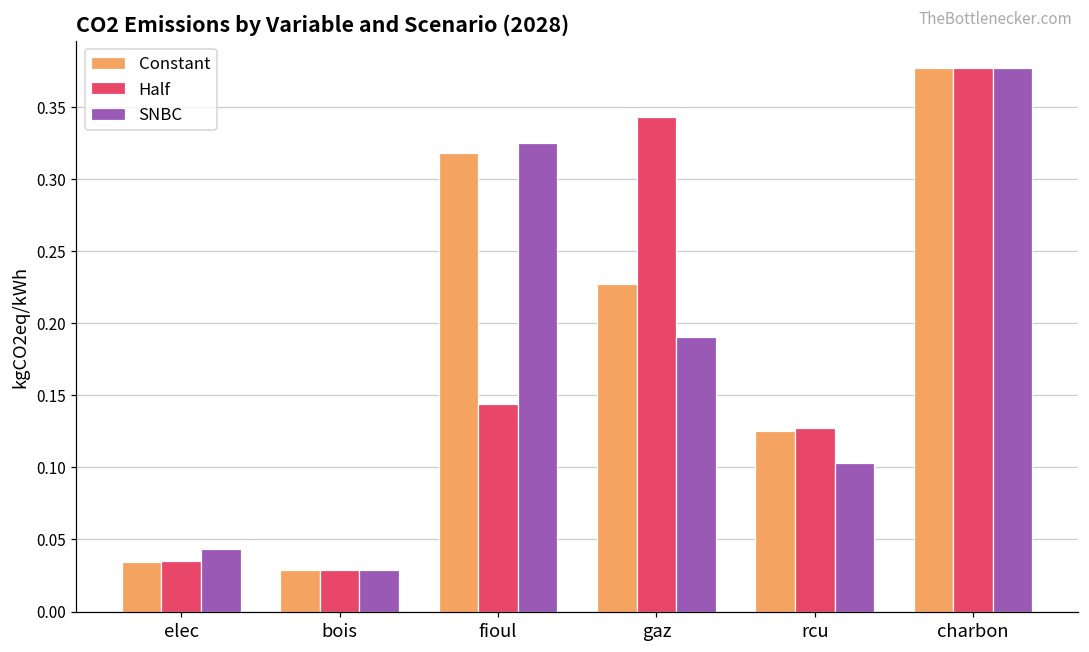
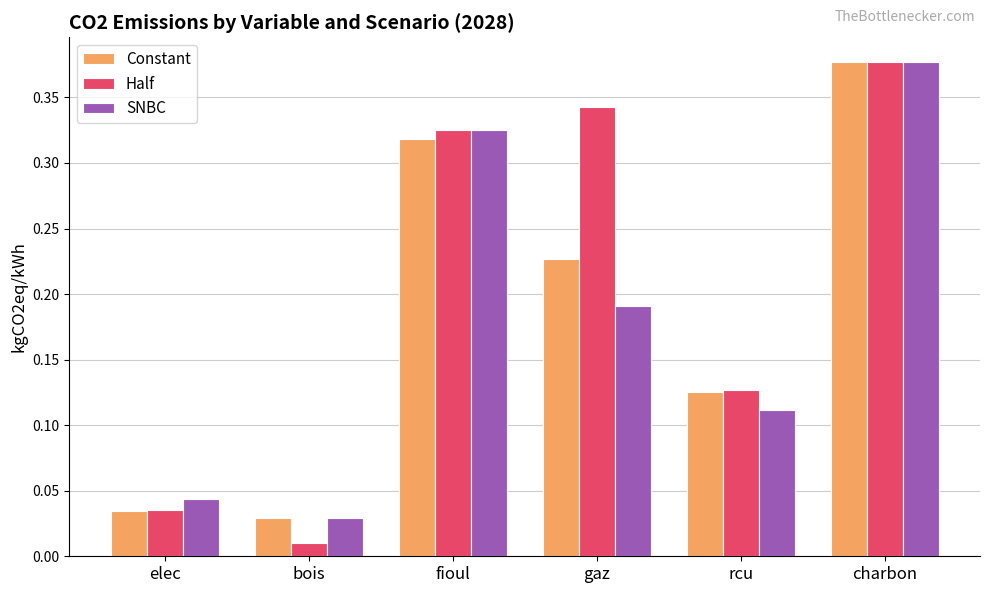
Half, bois: 0.029 -> 0.010
Half, fioul: 0.144 -> 0.325
SNBC, rcu: 0.103 -> 0.111
